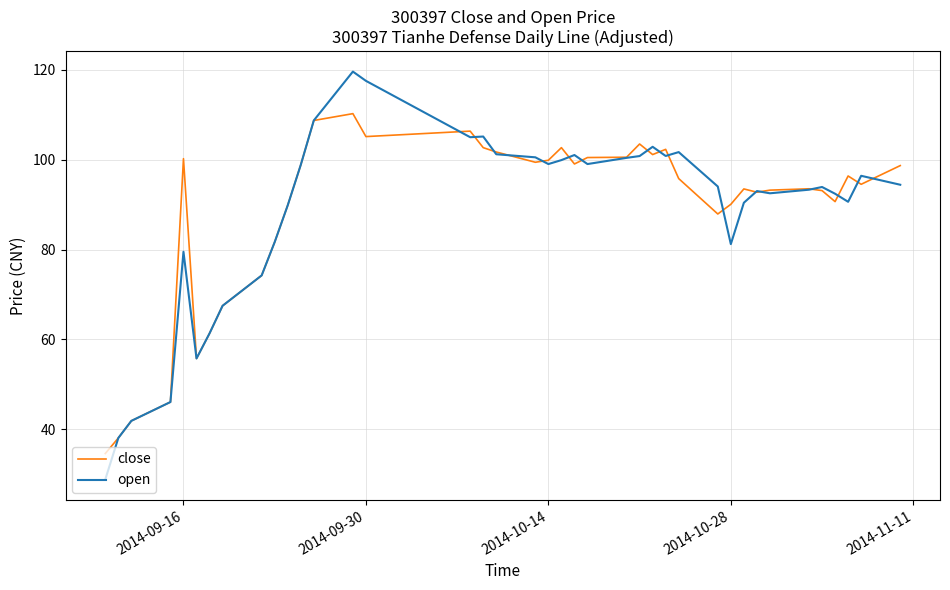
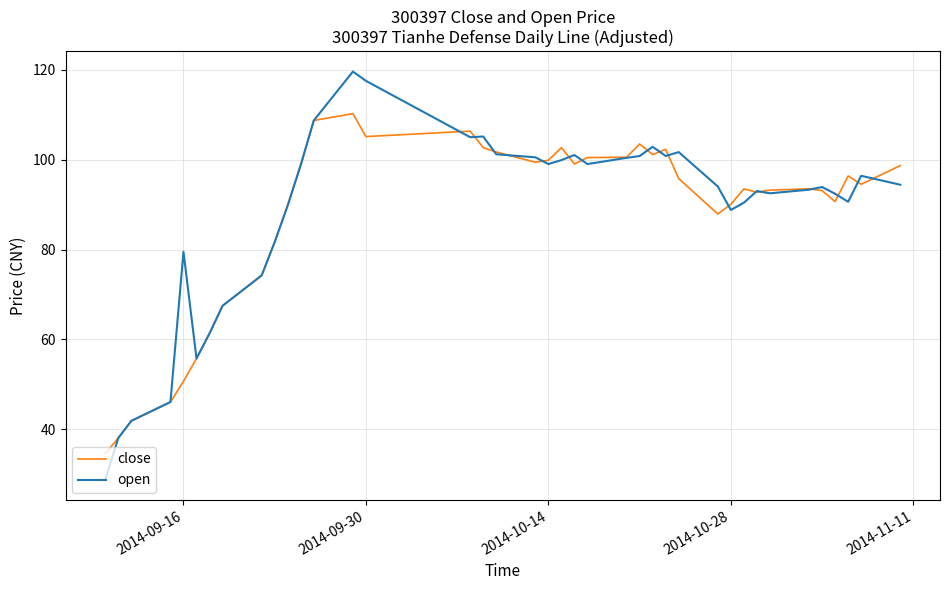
close, 2014-09-16: 100 -> 51
open, 2014-10-28: 81 -> 89
